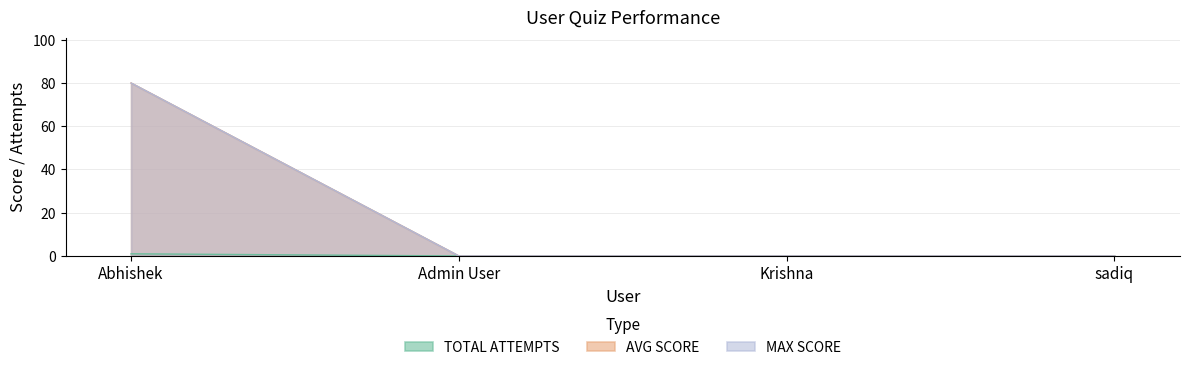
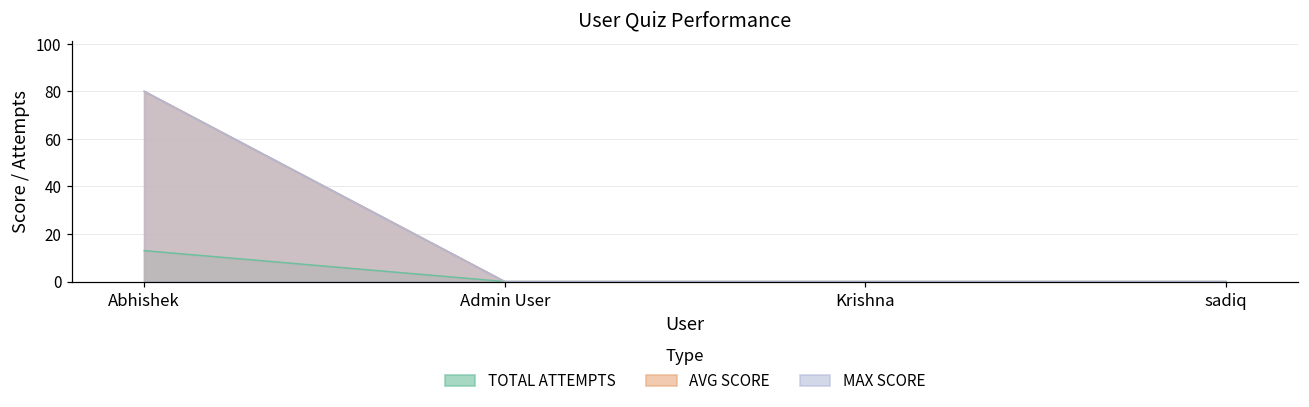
TOTAL ATTEMPTS, Abhishek: 1 -> 13
